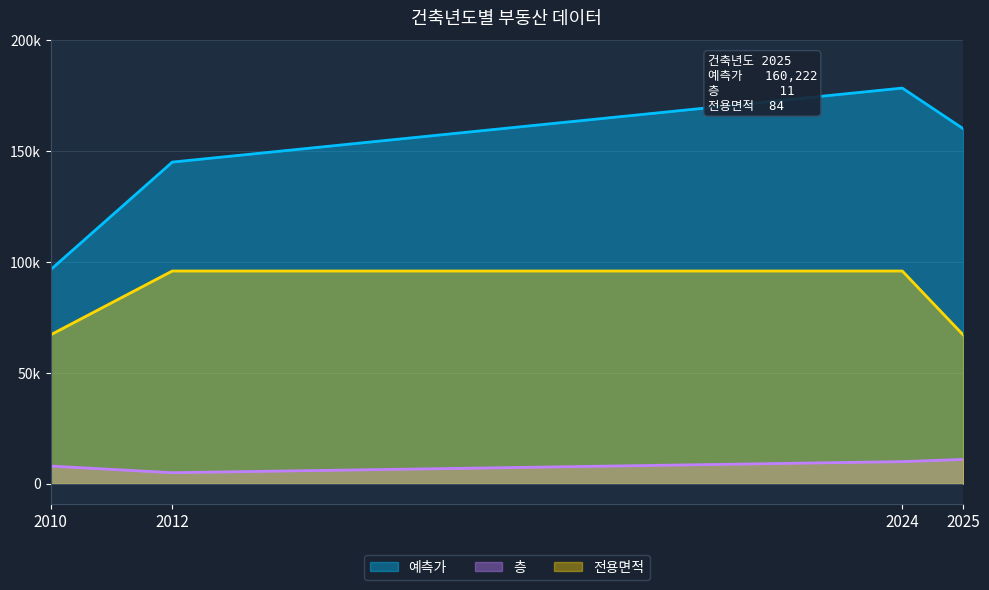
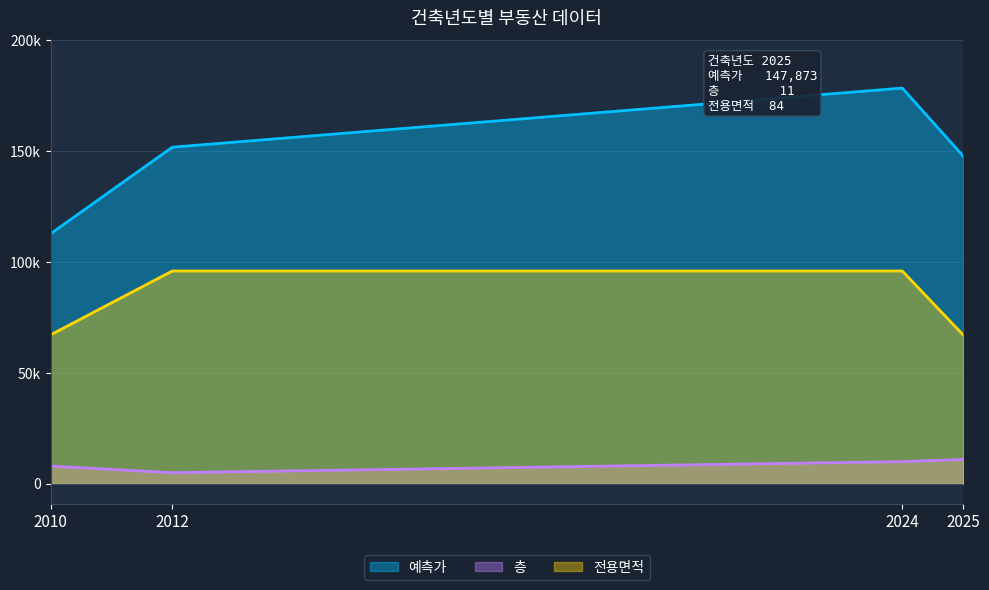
예측가, 2010: 97000 -> 113000
예측가, 2012: 145000 -> 152000
예측가, 2025: 160,222 -> 147,873
